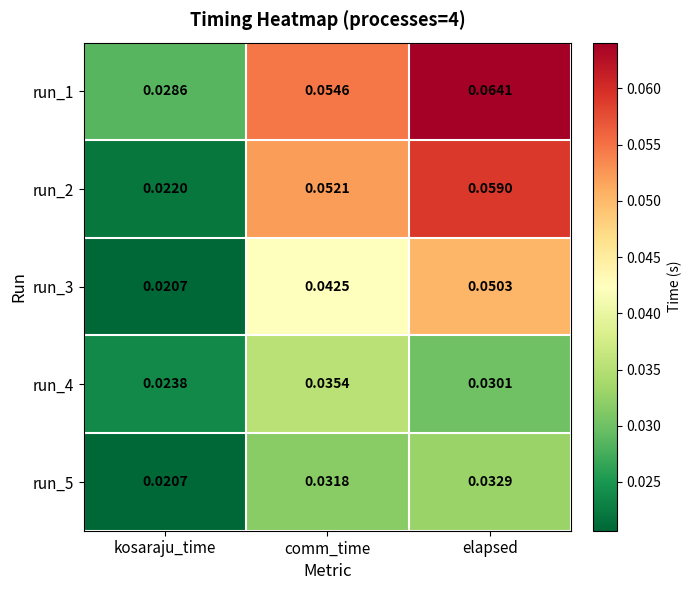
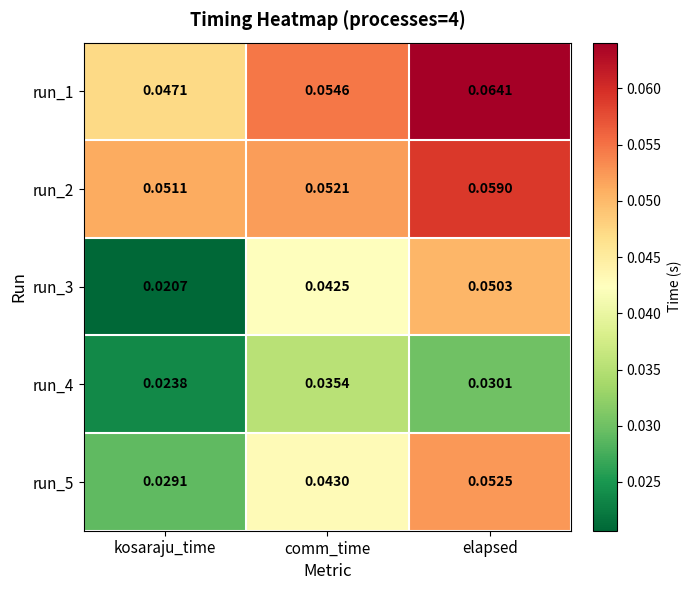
run_1, kosaraju_time: 0.0286 -> 0.0471
run_2, kosaraju_time: 0.0220 -> 0.0511
run_5, kosaraju_time: 0.0207 -> 0.0291
run_5, comm_time: 0.0318 -> 0.0430
run_5, elapsed: 0.0329 -> 0.0525
